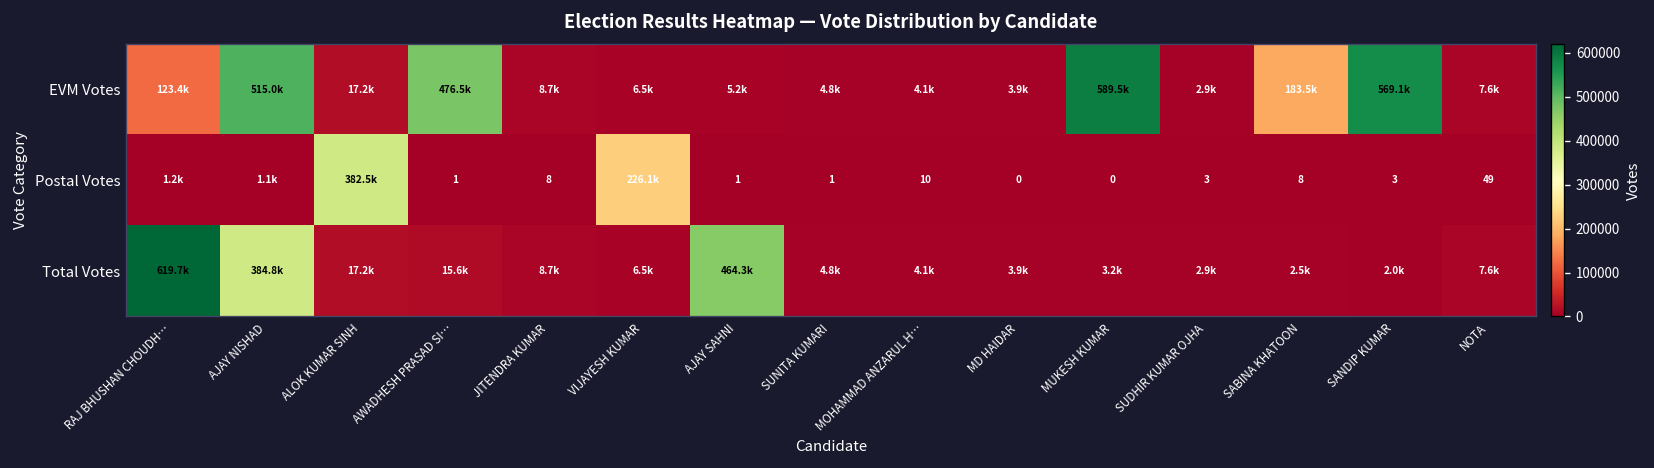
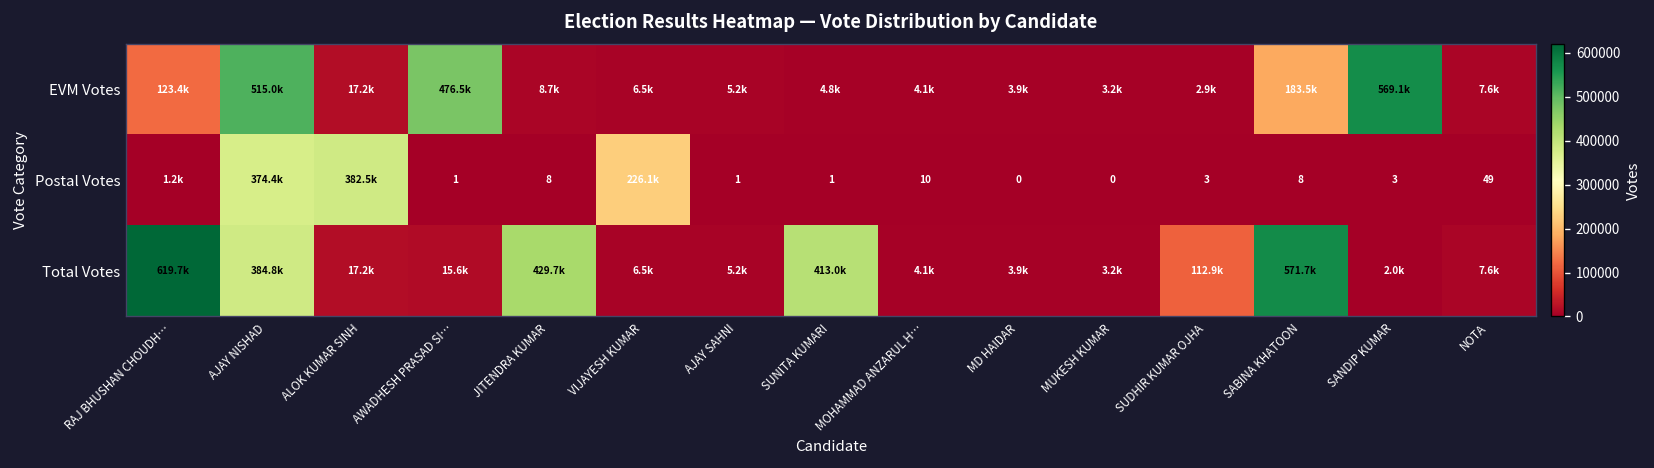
EVM Votes, MUKESH KUMAR: 589.5k -> 3.2k
Postal Votes, AJAY NISHAD: 1.1k -> 374.4k
Total Votes, JITENDRA KUMAR: 8.7k -> 429.7k
Total Votes, AJAY SAHNI: 464.3k -> 5.2k
Total Votes, SUNITA KUMARI: 4.8k -> 413.0k
Total Votes, SUDHIR KUMAR OJHA: 2.9k -> 112.9k
Total Votes, SABINA KHATOON: 2.5k -> 571.7k
